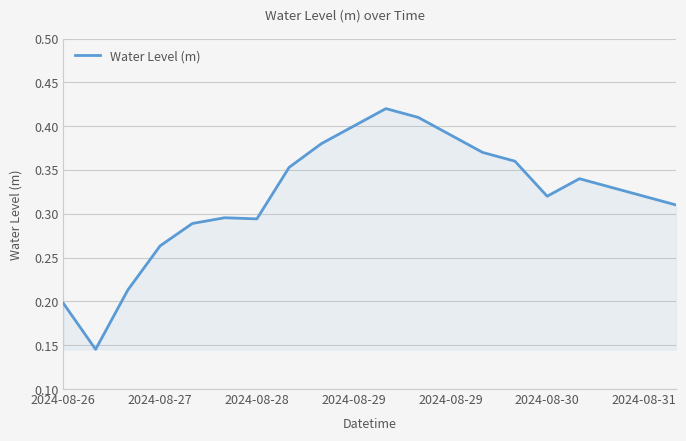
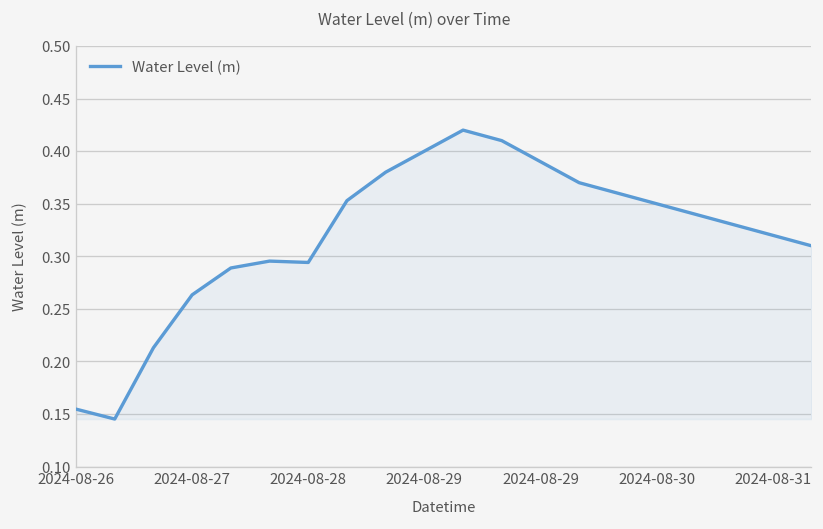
2024-08-26: 0.20 -> 0.15
2024-08-30: 0.32 -> 0.35
